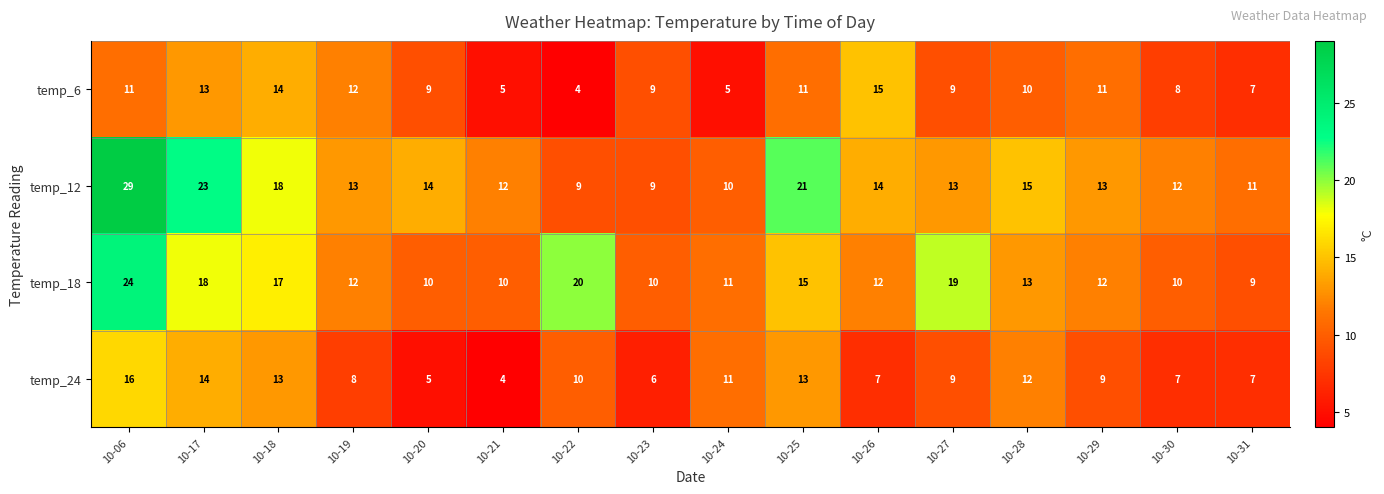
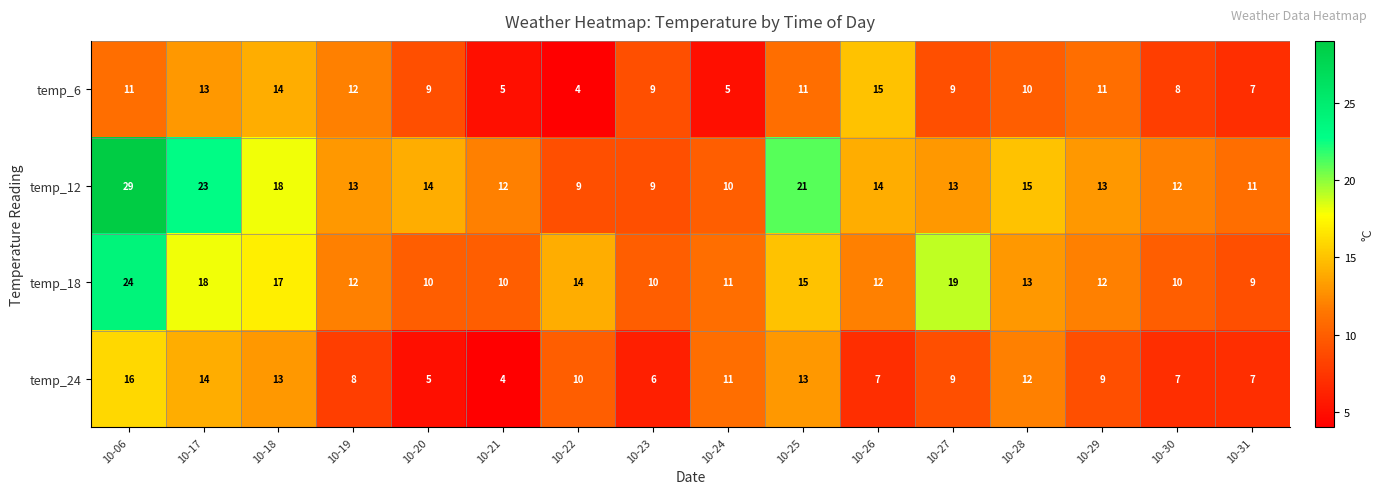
temp_18, 10-22: 20 -> 14
